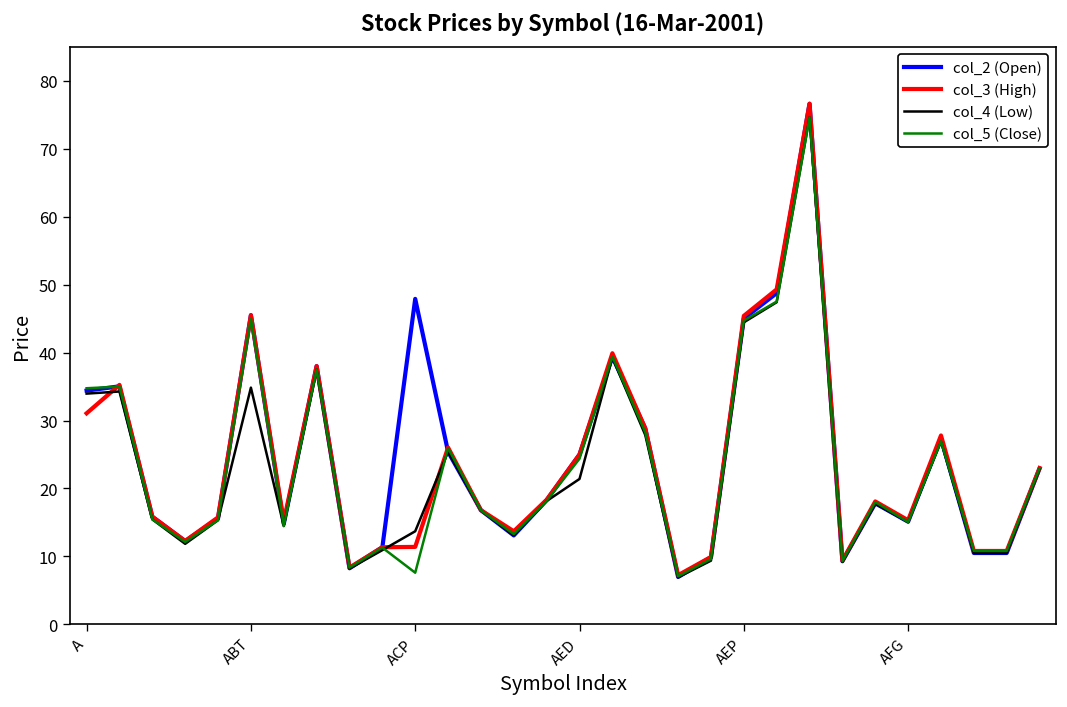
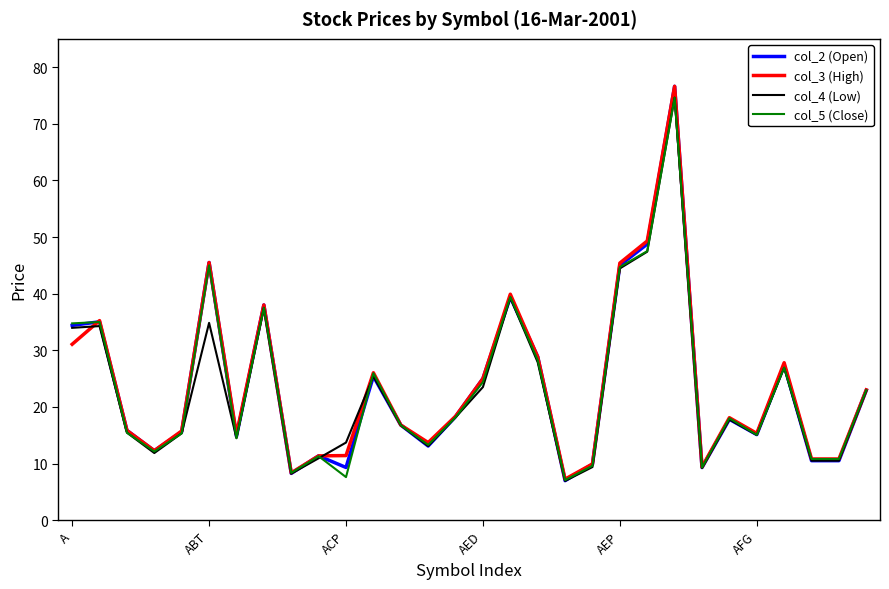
col_2 (Open), ACP: 48 -> 9
col_4 (Low), AED: 21 -> 24
